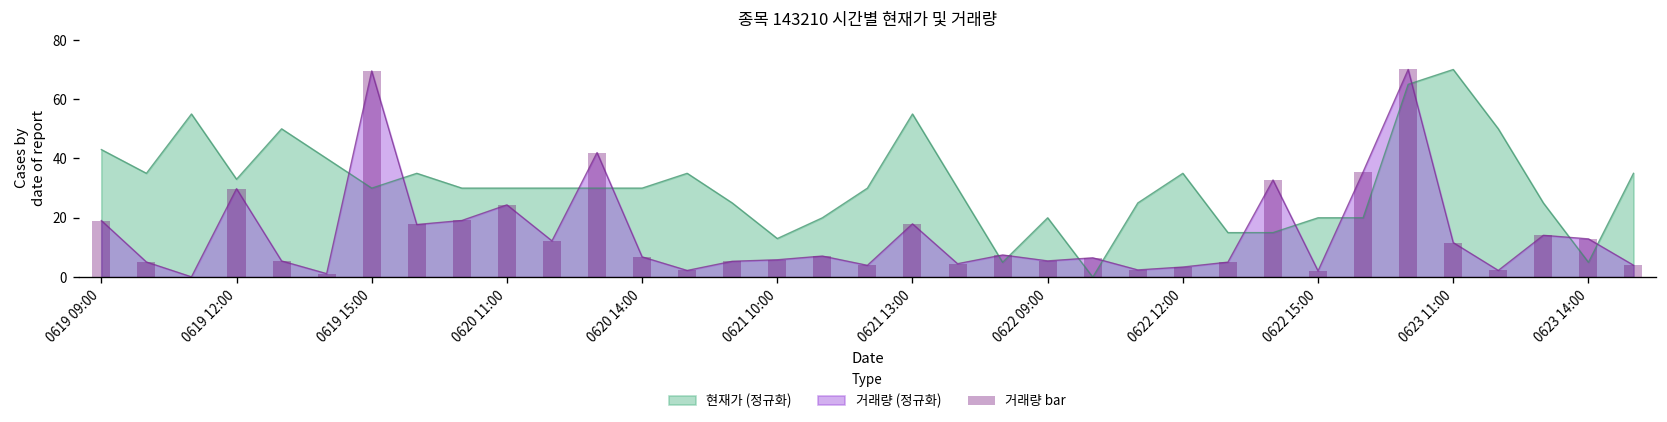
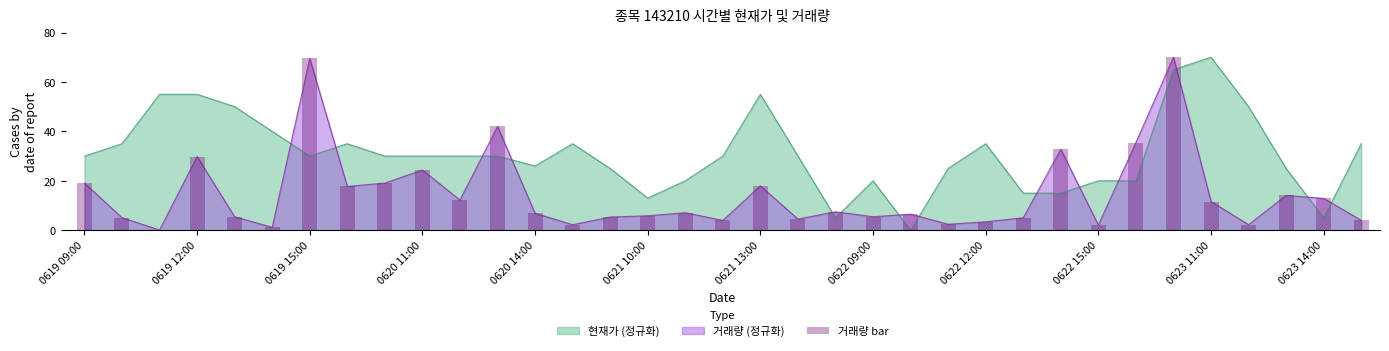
현재가 (정규화), 0619 09:00: 43 -> 30
현재가 (정규화), 0619 12:00: 33 -> 55
현재가 (정규화), 0620 14:00: 30 -> 26
